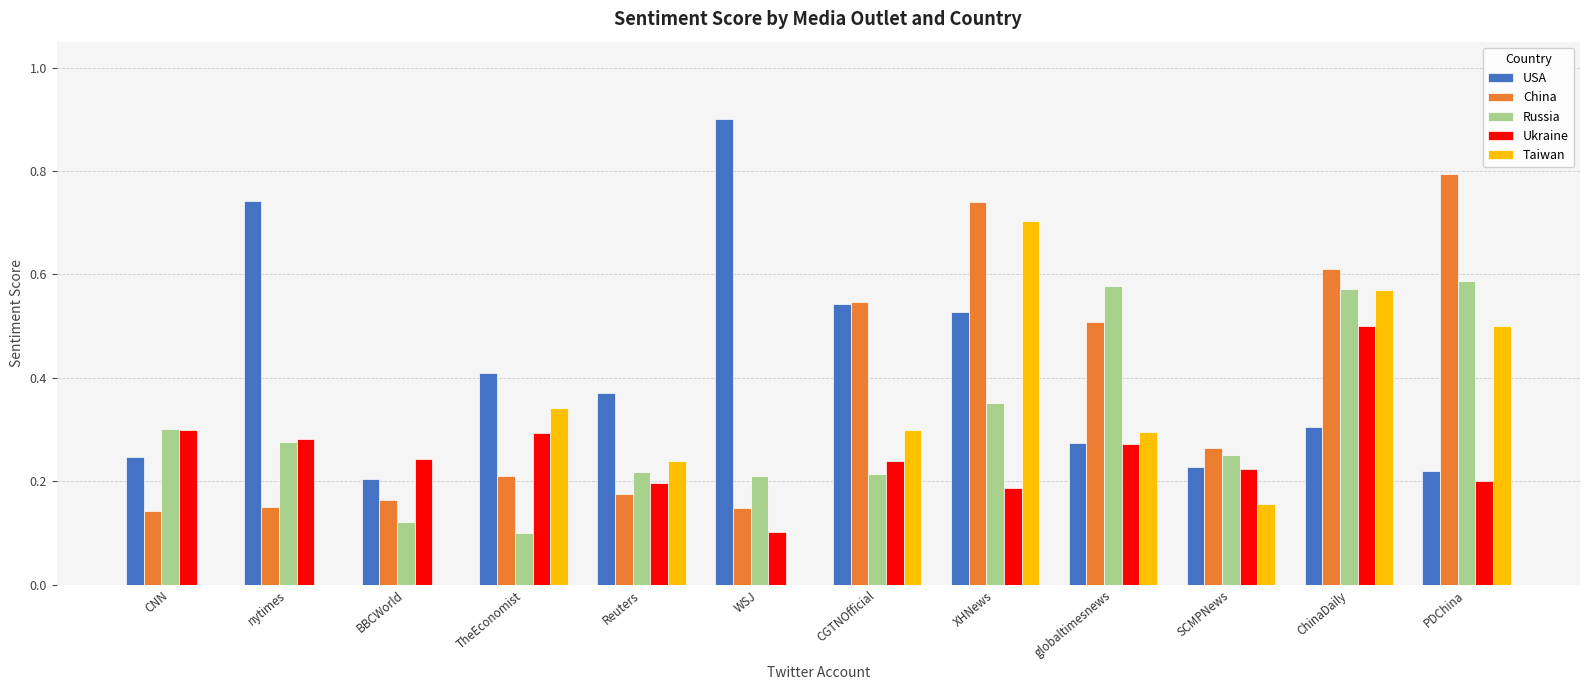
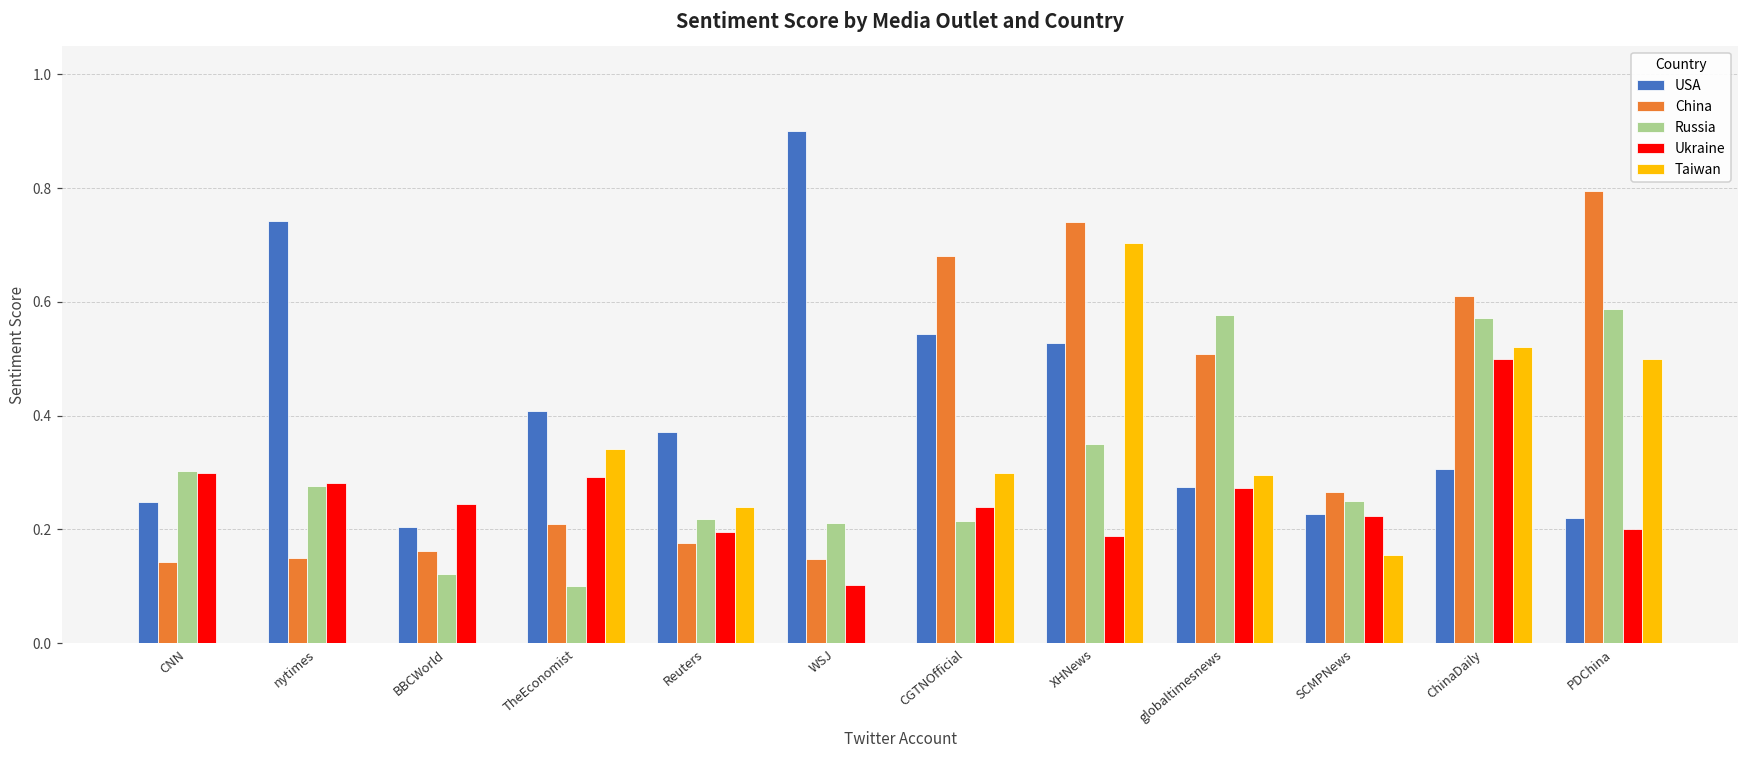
China, CGTNOfficial: 0.55 -> 0.68
Taiwan, ChinaDaily: 0.57 -> 0.52
